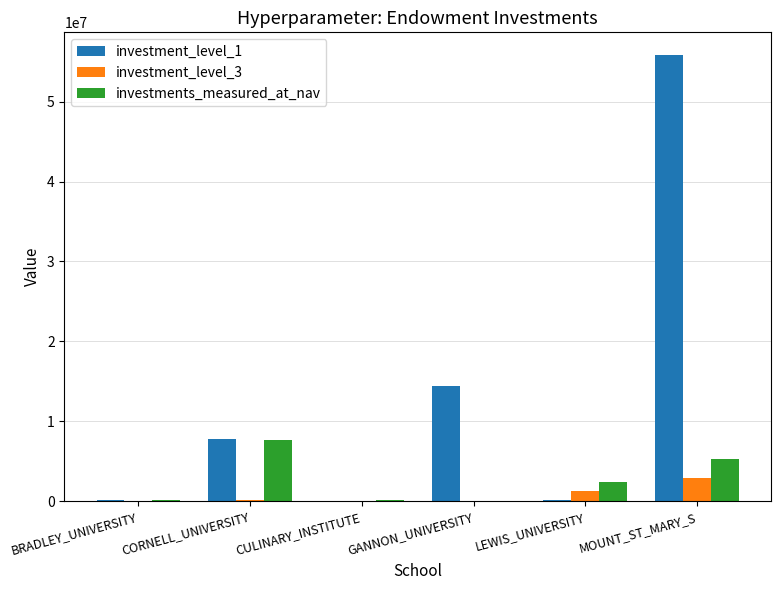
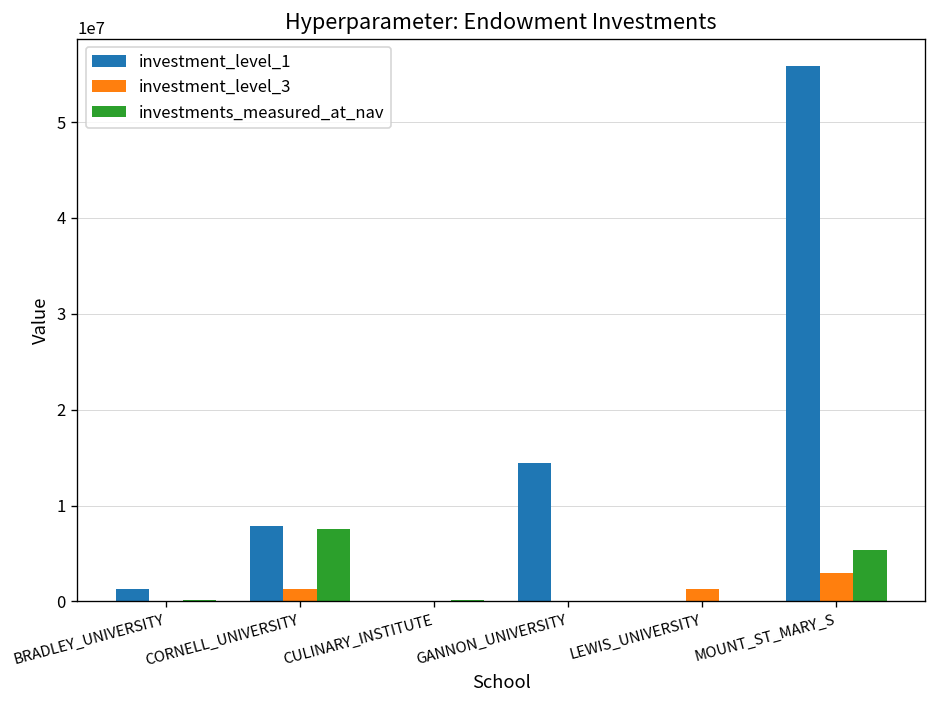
investment_level_1, BRADLEY_UNIVERSITY: 0 -> 1000000
investment_level_3, CORNELL_UNIVERSITY: 0 -> 1000000
investments_measured_at_nav, LEWIS_UNIVERSITY: 2000000 -> 0
